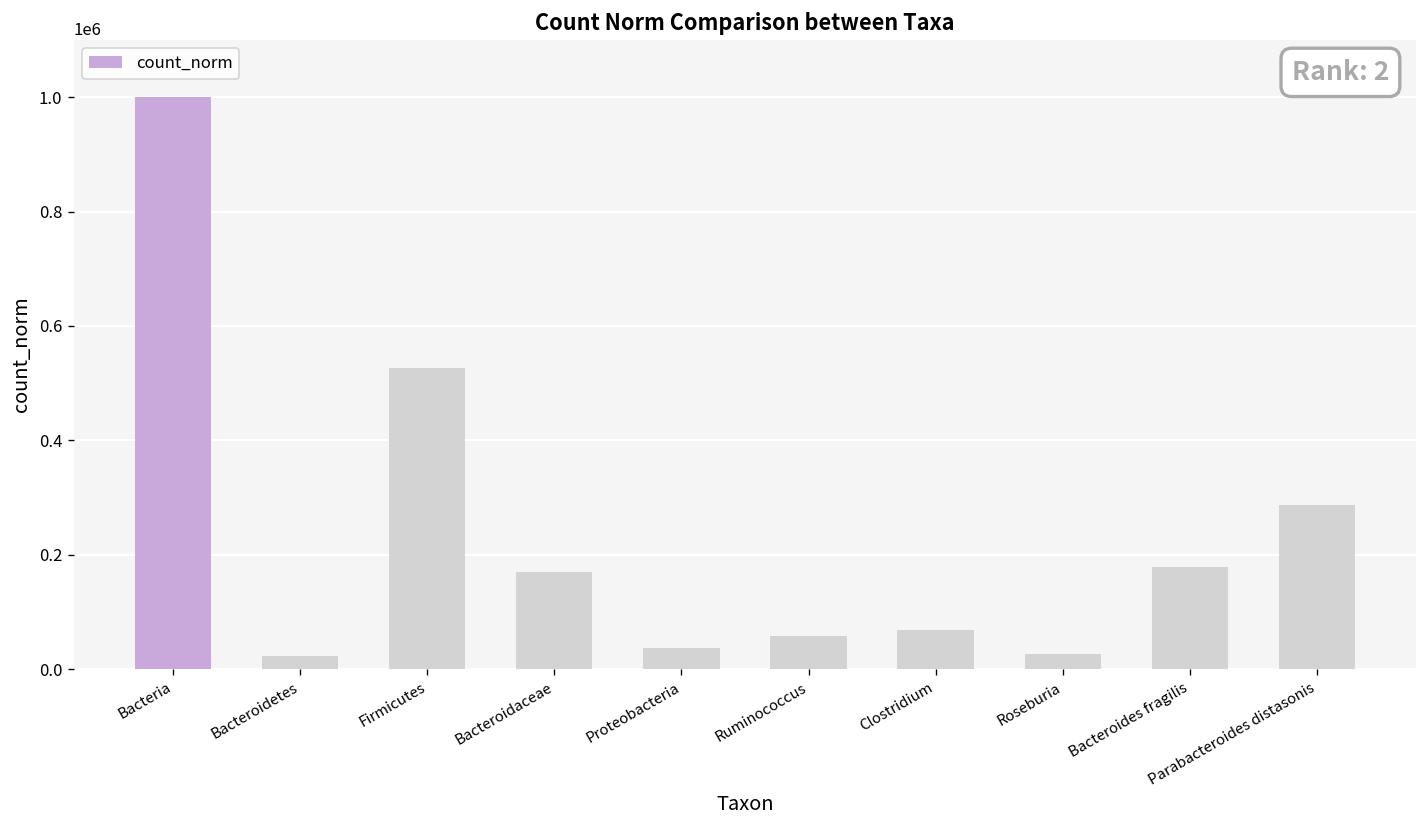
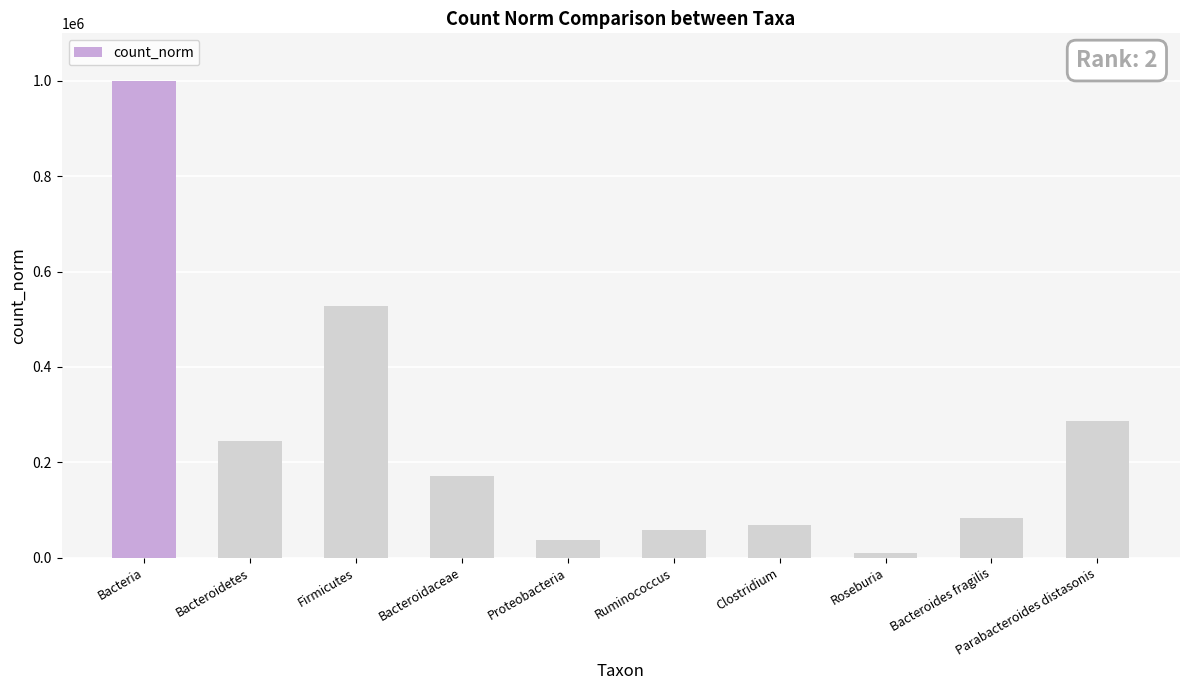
Bacteroidetes: 20000 -> 240000
Roseburia: 30000 -> 10000
Bacteroides fragilis: 180000 -> 80000
